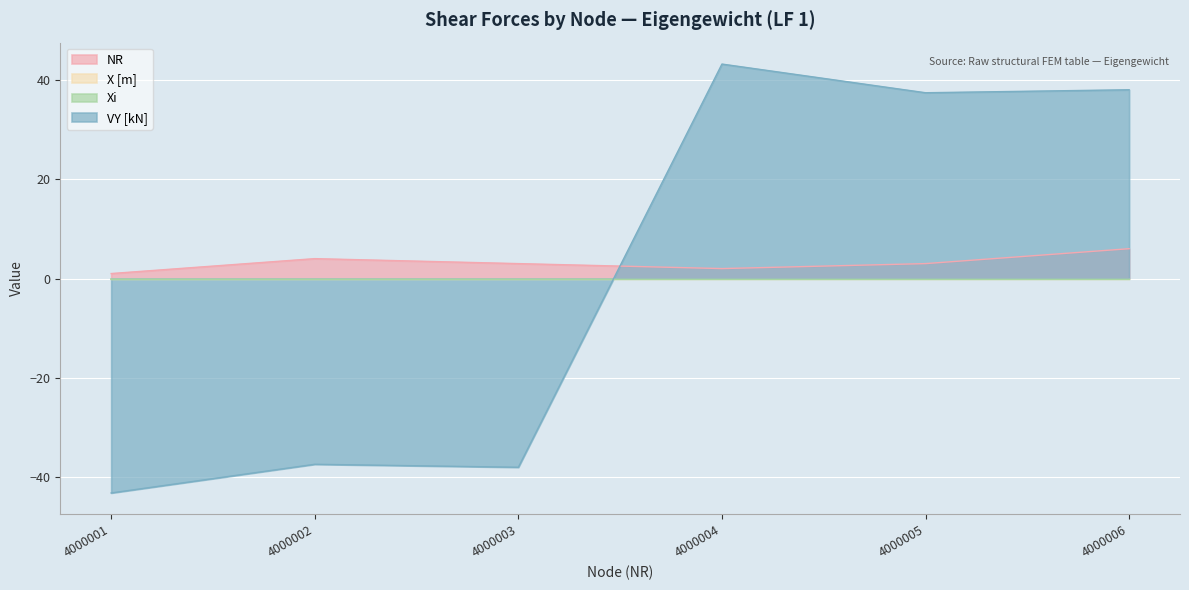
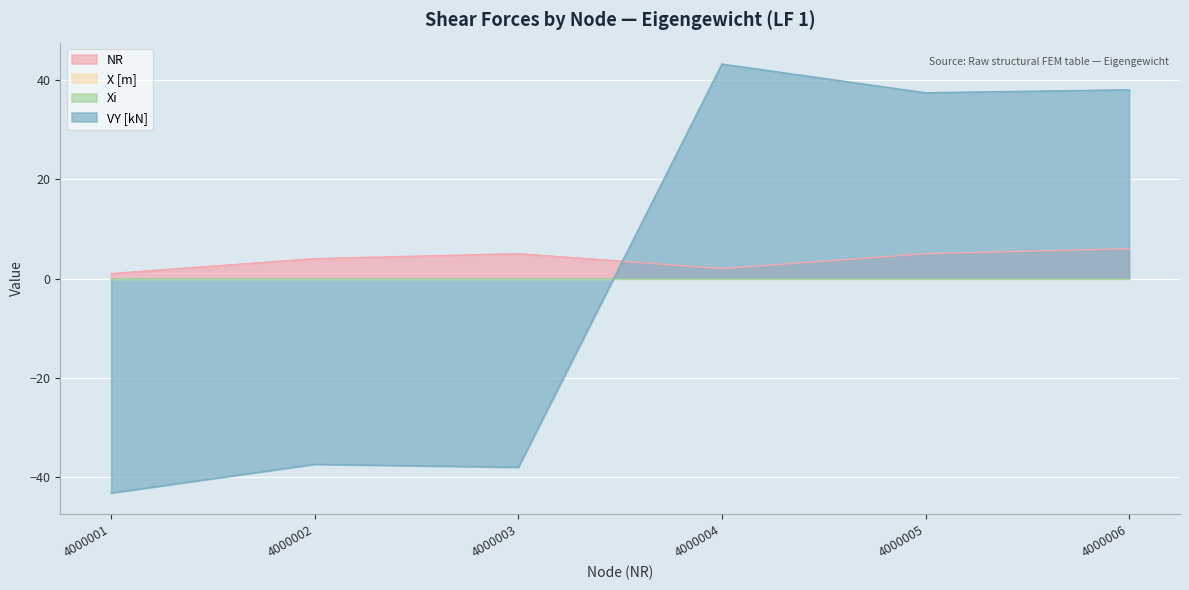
NR, 4000003: 3 -> 5
NR, 4000005: 3 -> 5
